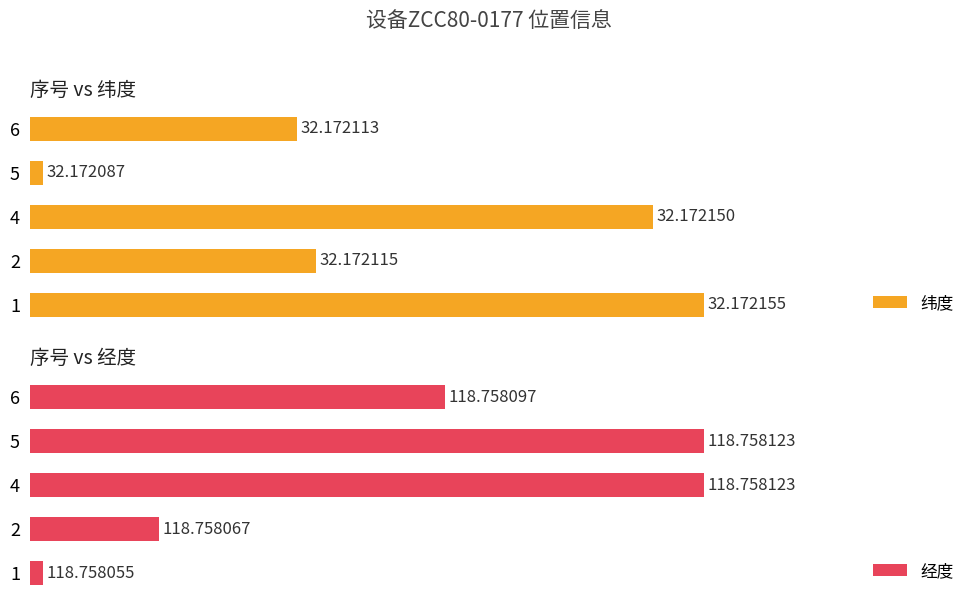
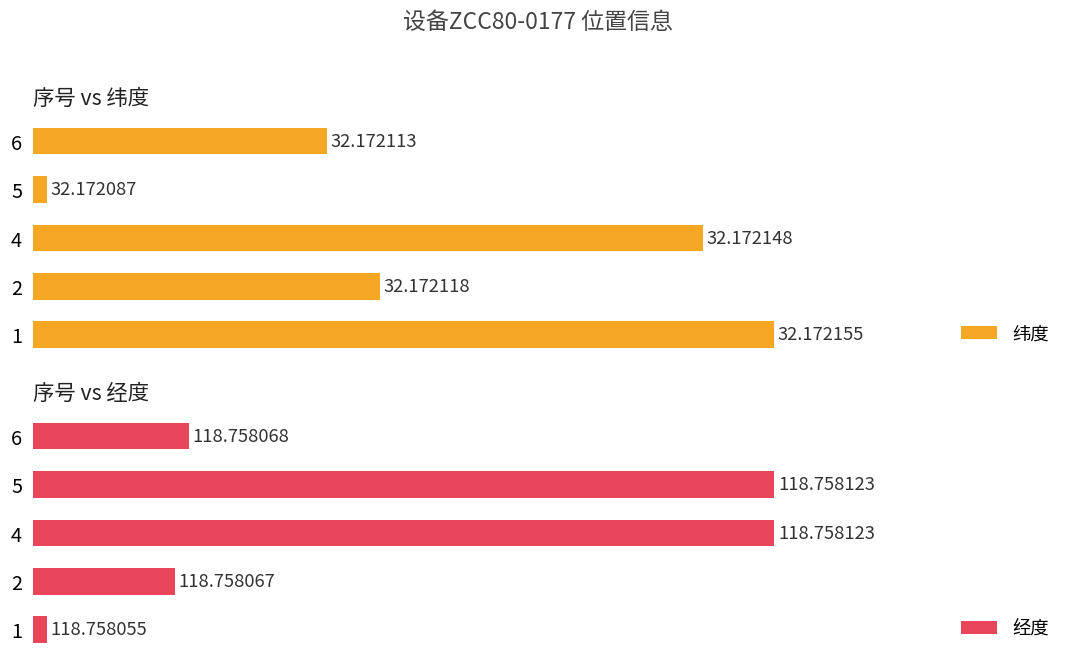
序号 vs 纬度, 4: 32.172150 -> 32.172148
序号 vs 纬度, 2: 32.172115 -> 32.172118
序号 vs 经度, 6: 118.758097 -> 118.758068
